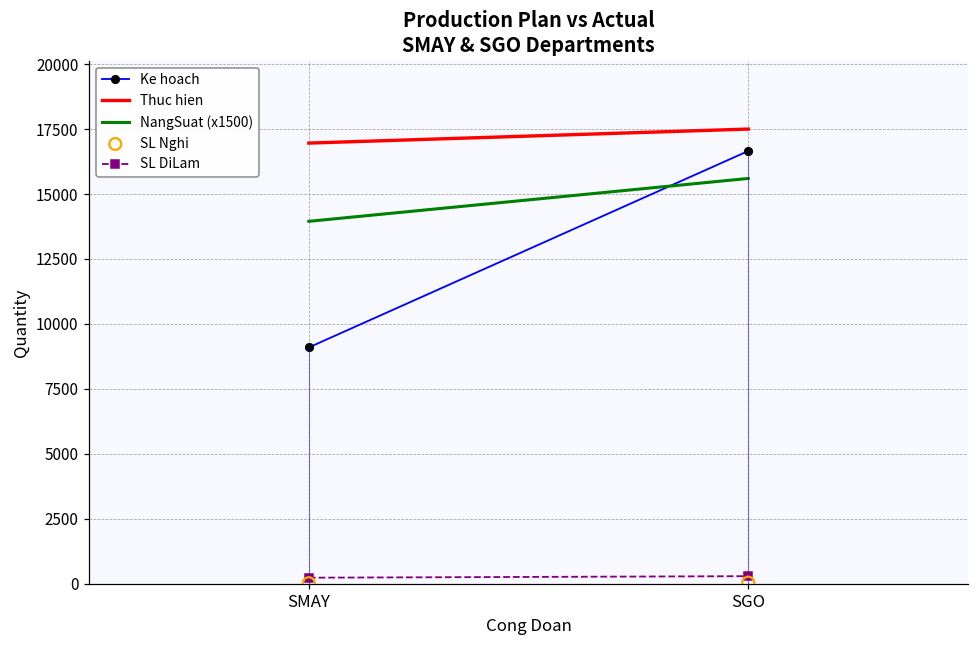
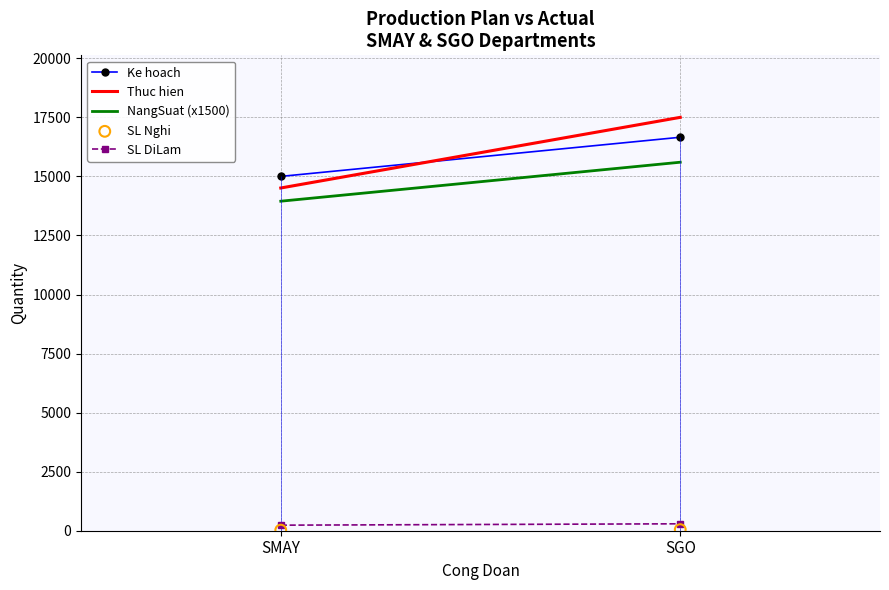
Ke hoach, SMAY: 9100 -> 15000
Thuc hien, SMAY: 17000 -> 14500
